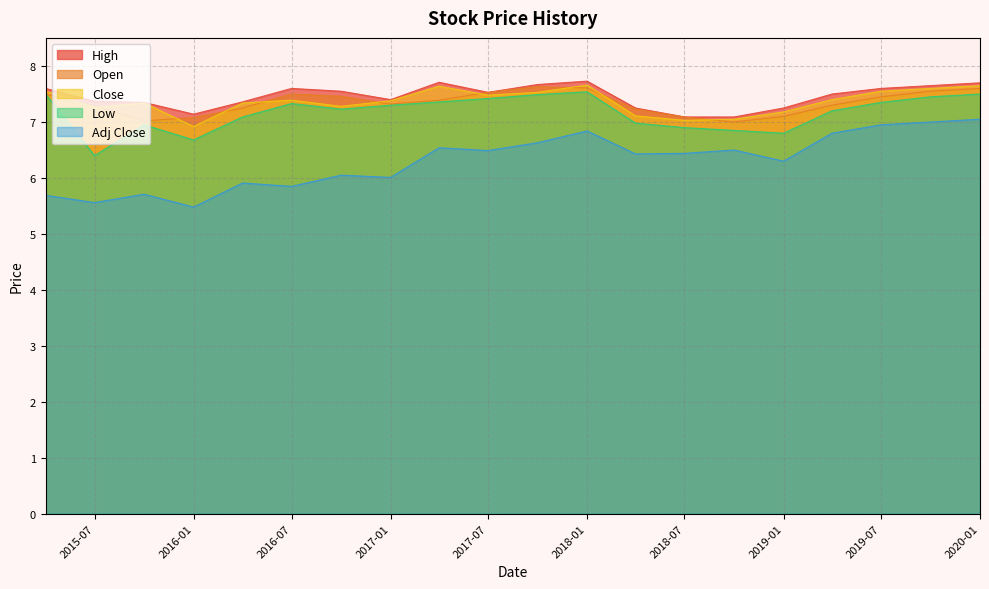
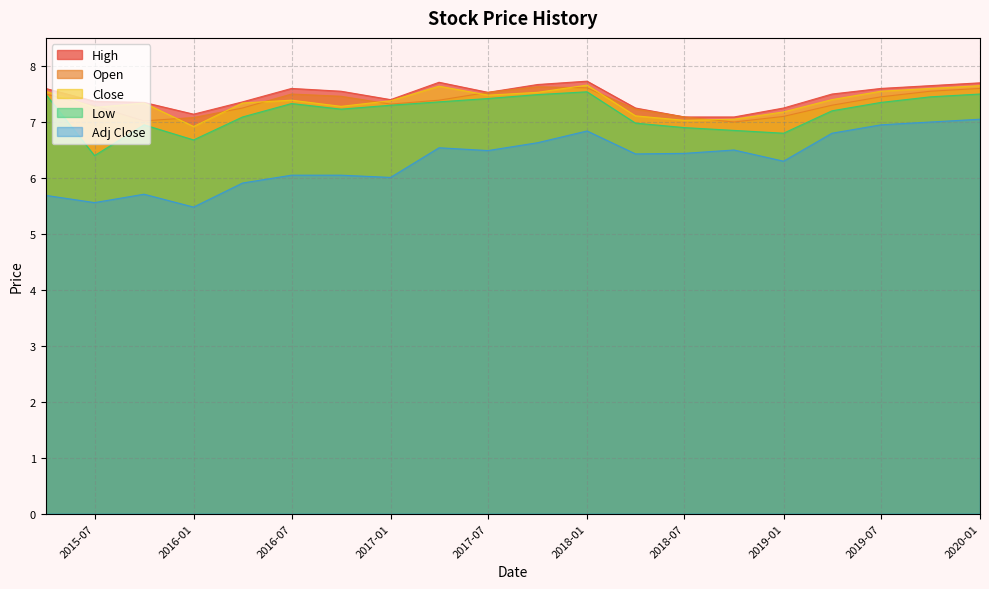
Adj Close, 2016-07: 5.9 -> 6.1
